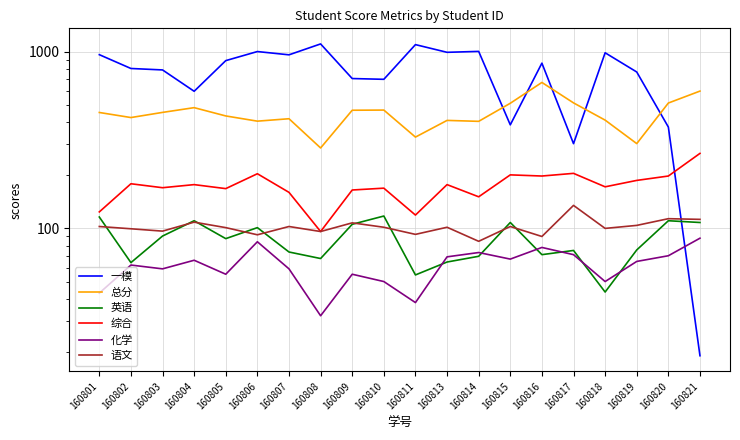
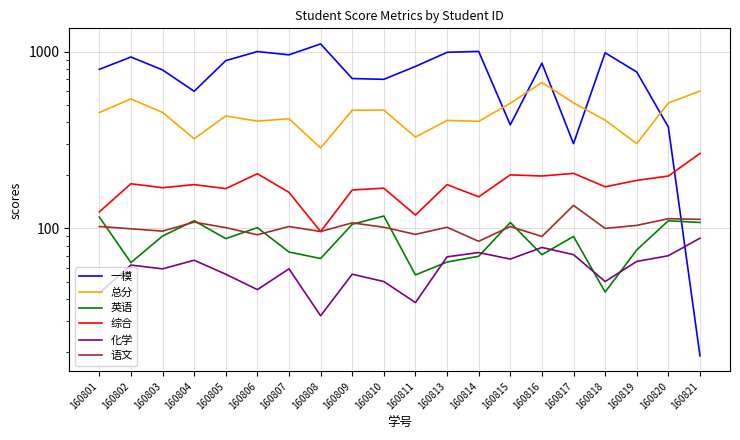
一模, 160801: 1000 -> 800
一模, 160802: 800 -> 900
总分, 160802: 420 -> 540
总分, 160804: 480 -> 320
化学, 160806: 80 -> 45
一模, 160811: 1100 -> 800
英语, 160817: 75 -> 90
